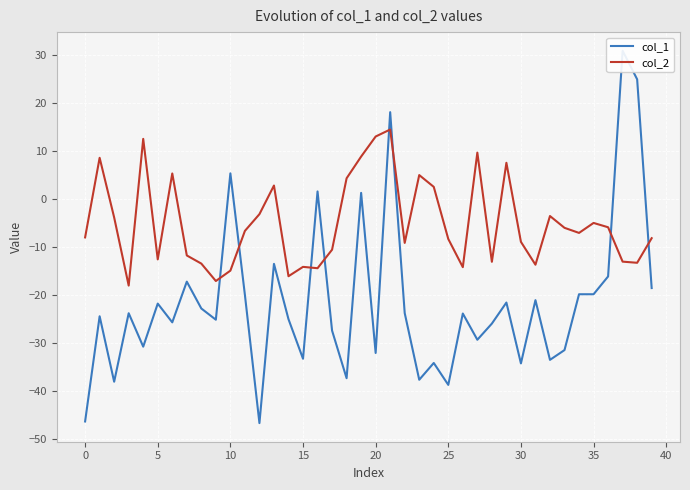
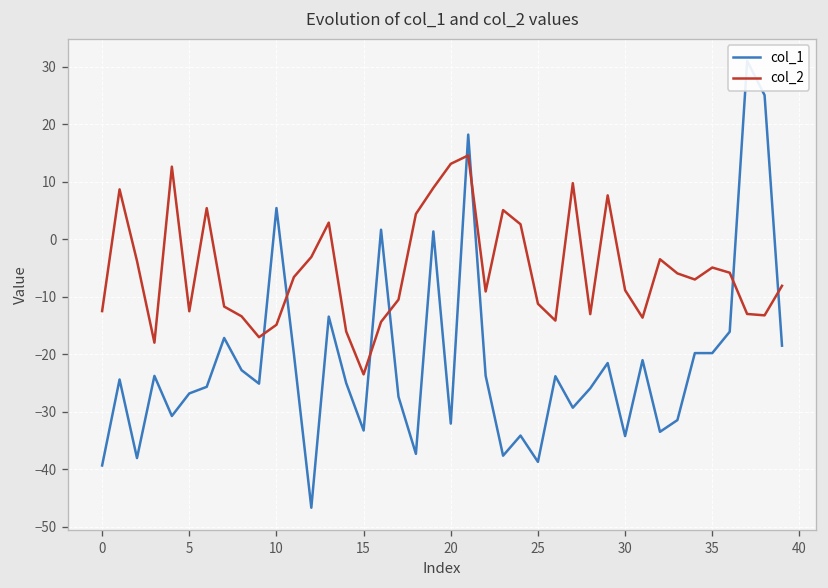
col_1, 0: -46 -> -39
col_2, 0: -8 -> -12
col_1, 5: -22 -> -27
col_2, 15: -14 -> -23
col_2, 25: -8 -> -11
